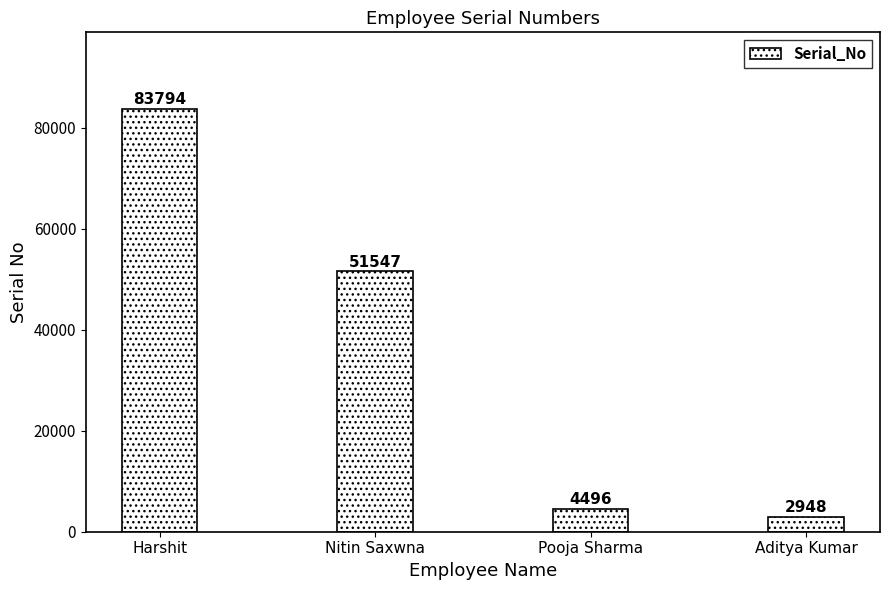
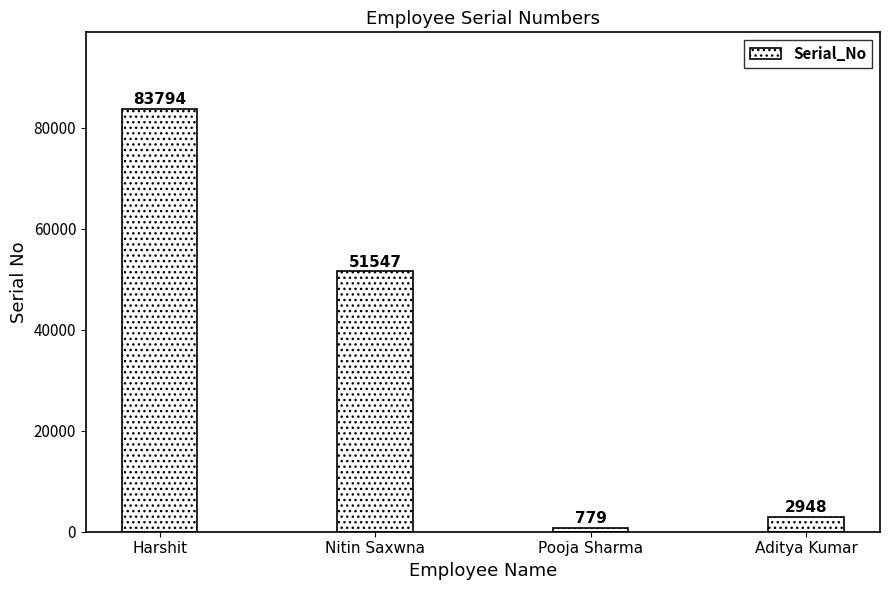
Pooja Sharma: 4496 -> 779
